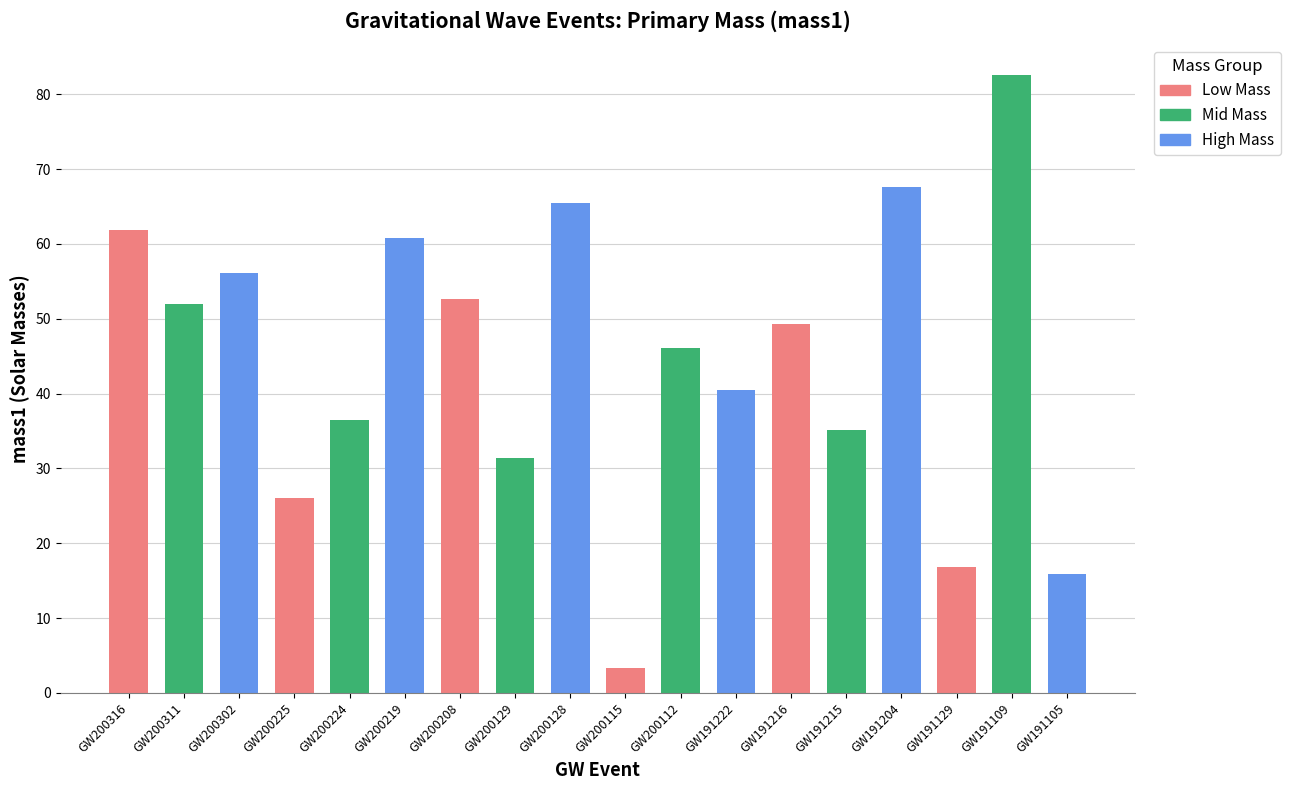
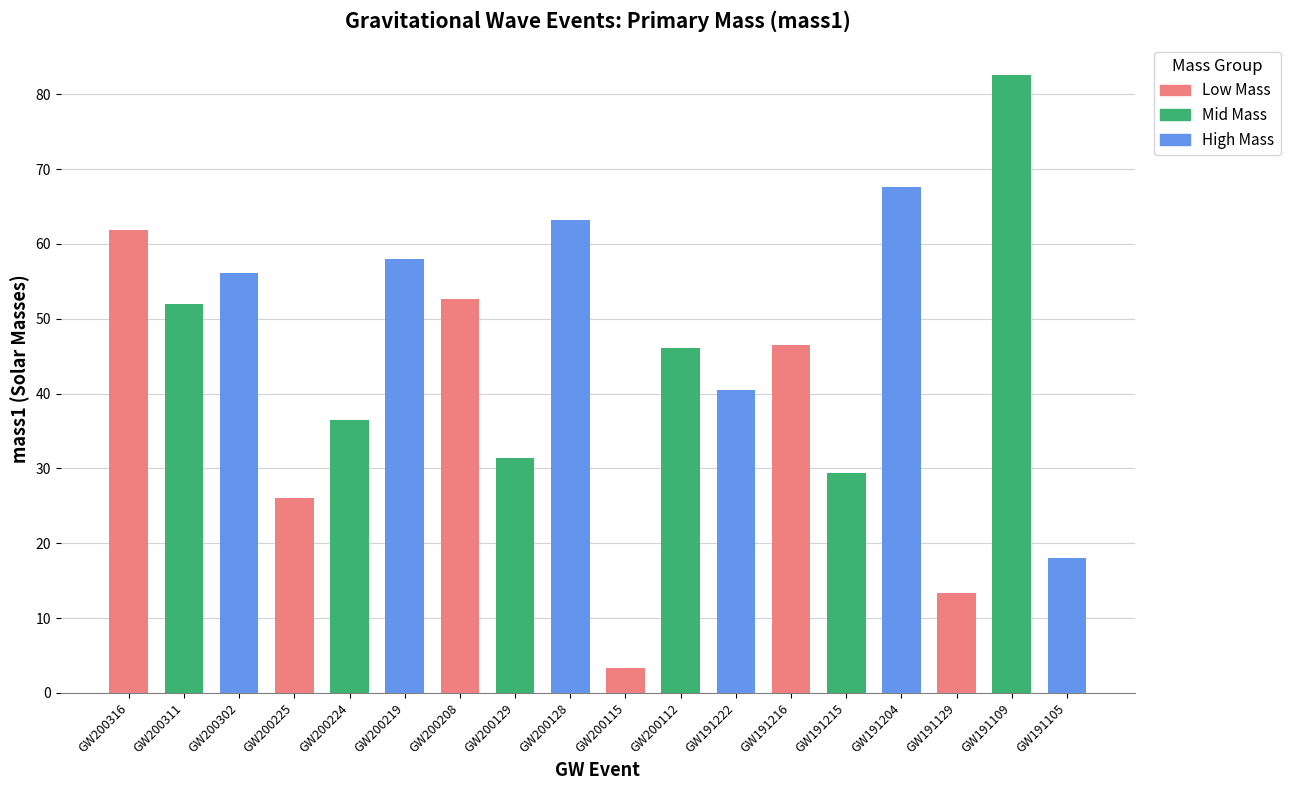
GW200219: 61 -> 58
GW200128: 65 -> 63
GW191216: 49 -> 47
GW191215: 35 -> 29
GW191129: 17 -> 13
GW191105: 16 -> 18
